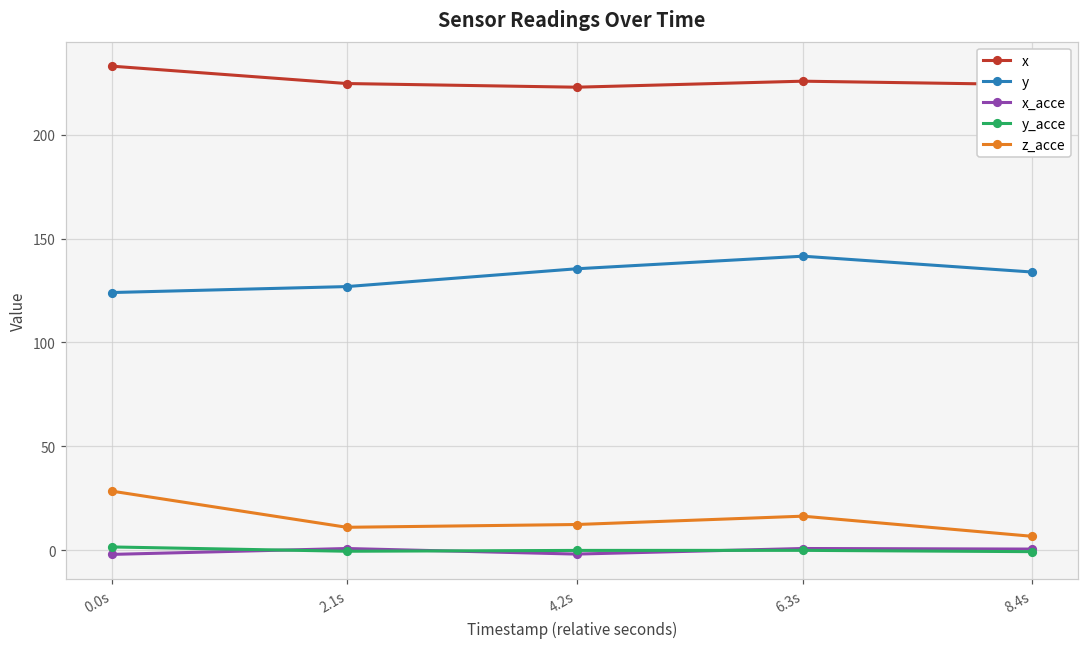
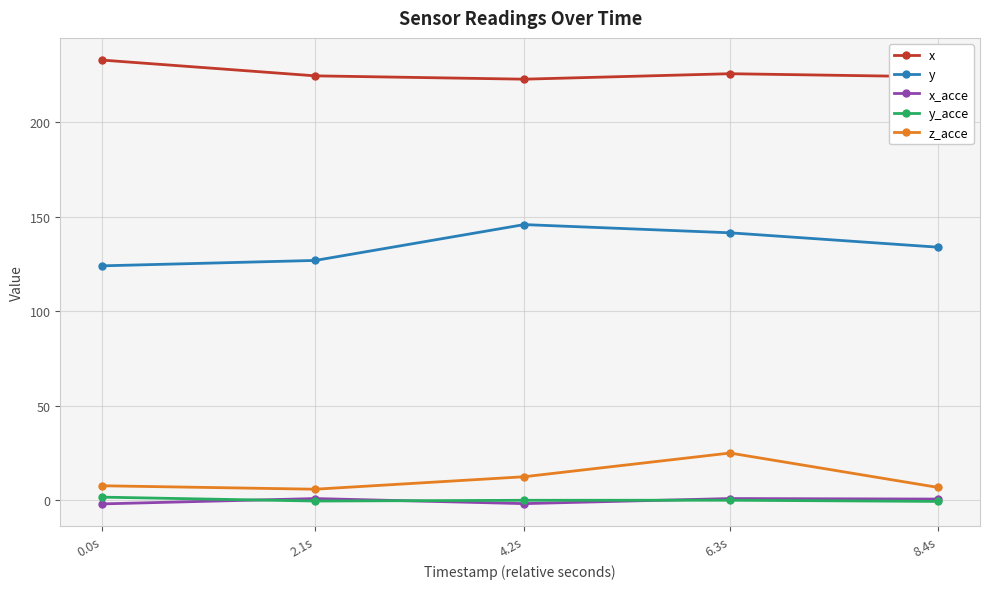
z_acce, 0.0s: 28 -> 8
z_acce, 2.1s: 11 -> 6
y, 4.2s: 135 -> 146
z_acce, 6.3s: 16 -> 25
